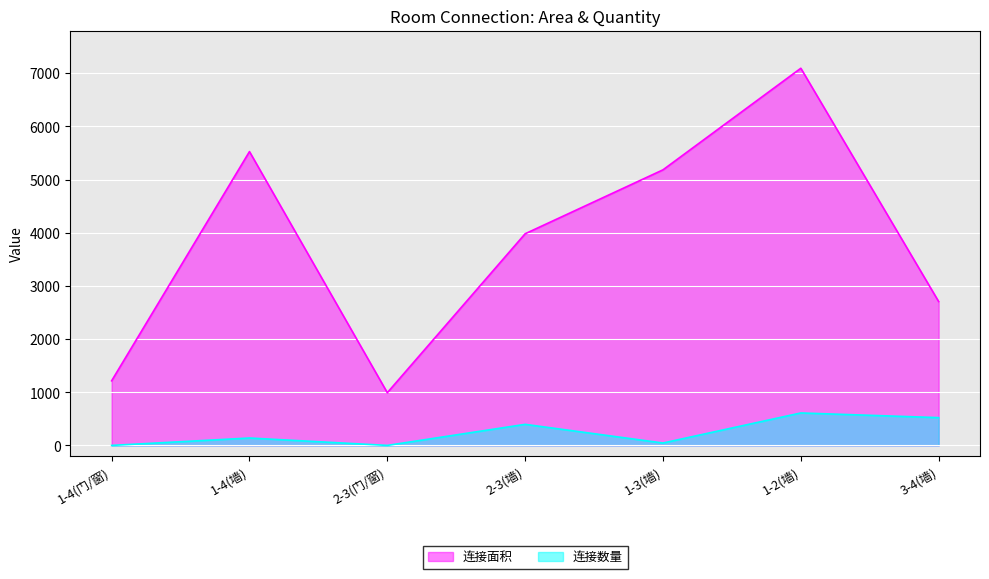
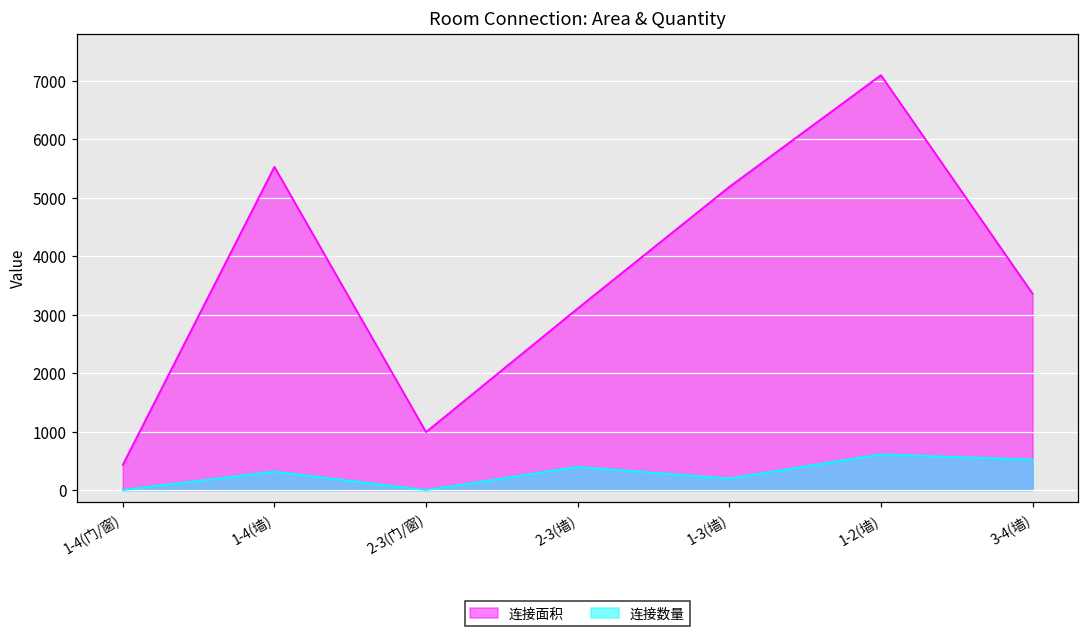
连接面积, 1-4(门/窗): 1200 -> 400
连接数量, 1-4(墙): 100 -> 300
连接面积, 2-3(墙): 4000 -> 3100
连接数量, 1-3(墙): 0 -> 200
连接面积, 3-4(墙): 2700 -> 3400
